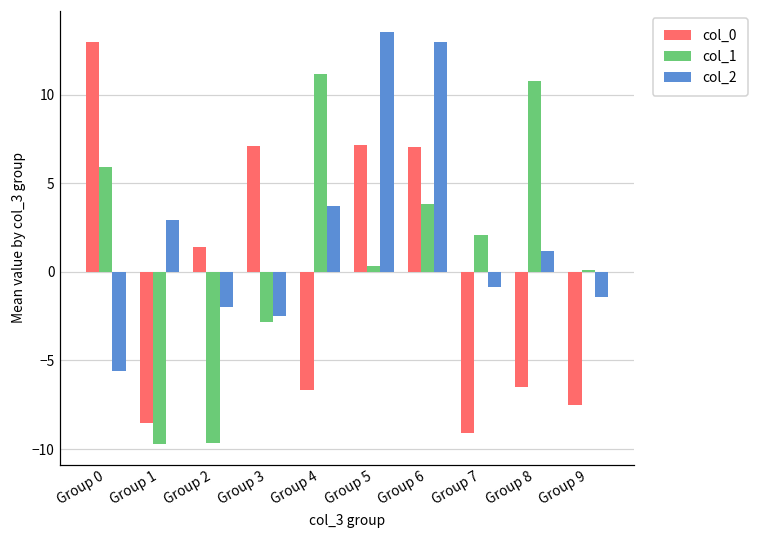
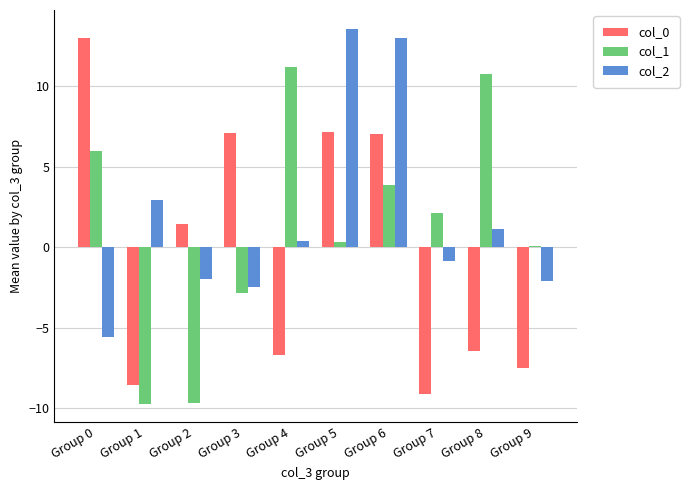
col_2, Group 4: 3.7 -> 0.4
col_2, Group 9: -1.4 -> -2.1
